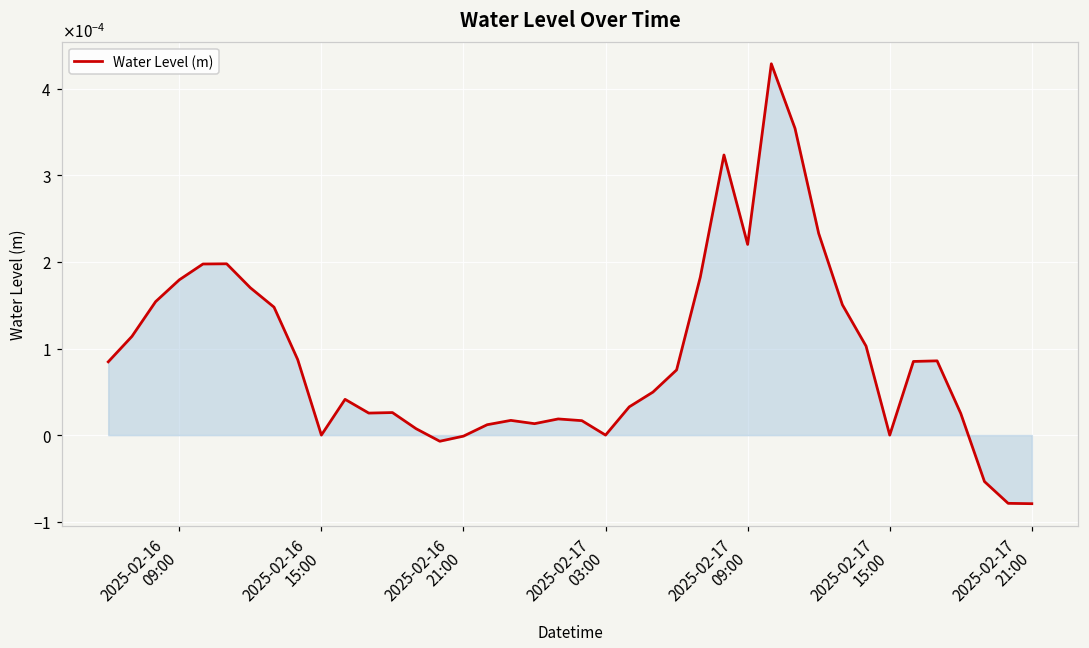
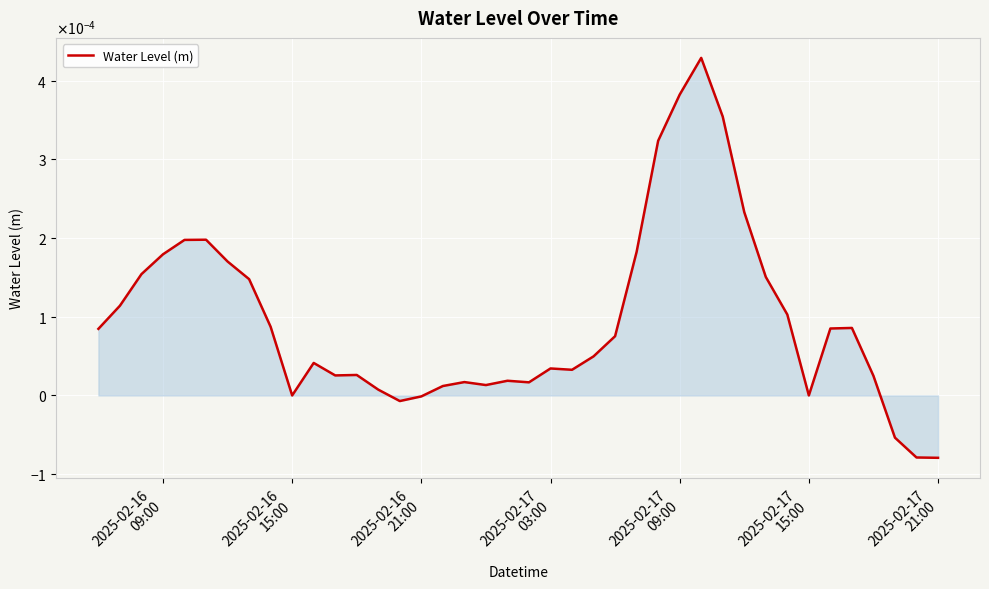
Water Level (m), 2025-02-17 03:00: 0.00000 -> 0.00003
Water Level (m), 2025-02-17 09:00: 0.00022 -> 0.00038
